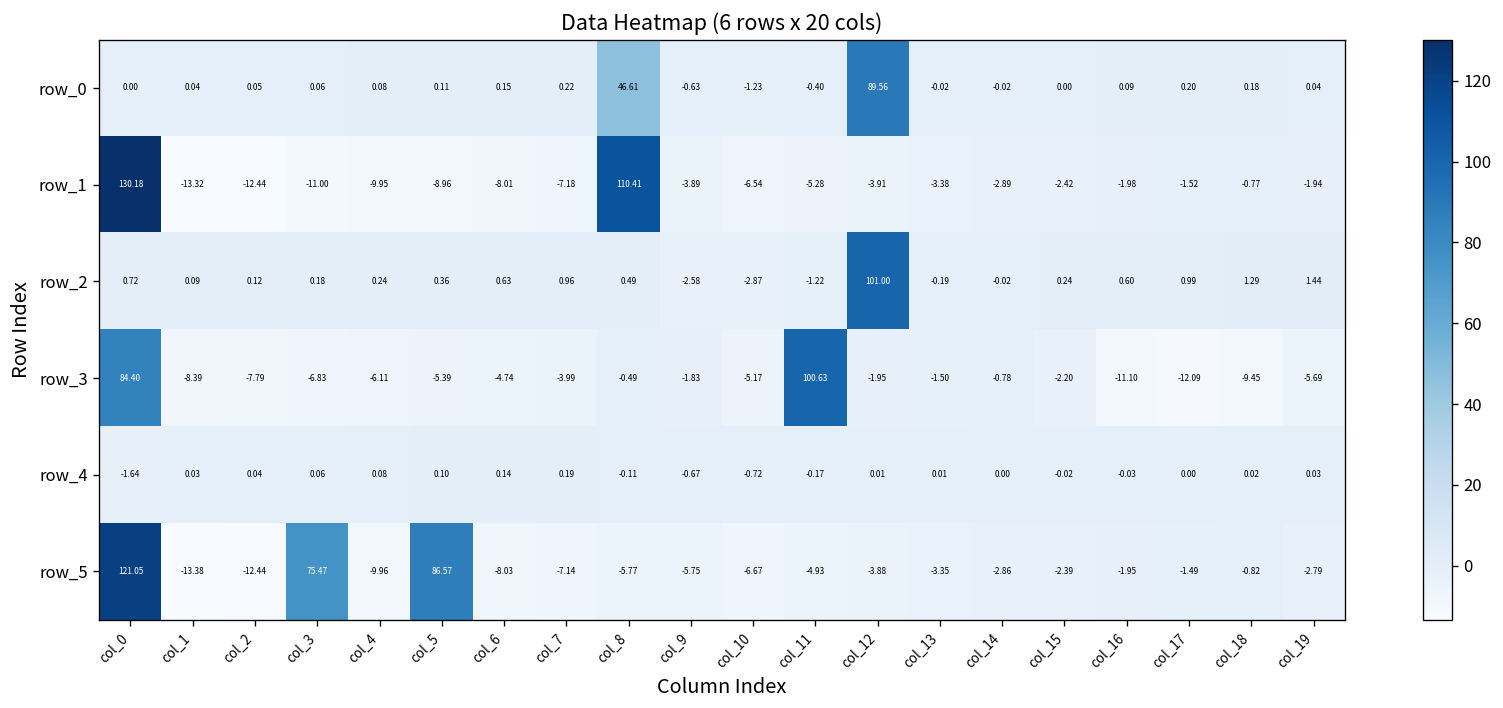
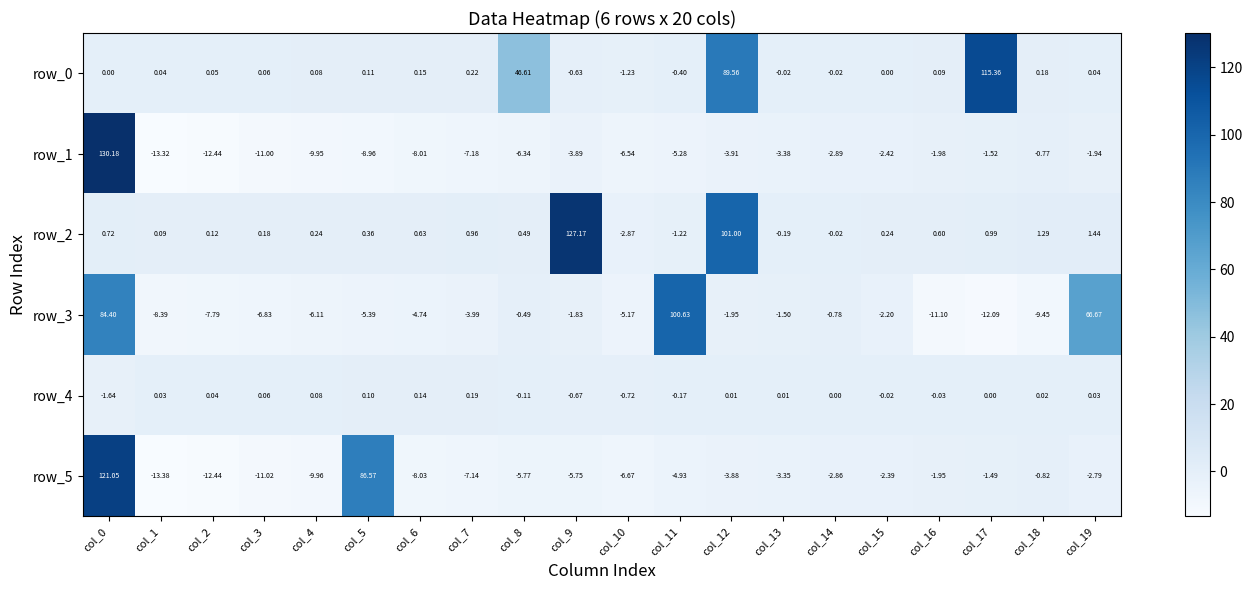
row_0, col_17: 0.20 -> 115.36
row_1, col_8: 110.41 -> -6.34
row_2, col_9: -2.58 -> 127.17
row_3, col_19: -5.69 -> 66.67
row_5, col_3: 75.47 -> -11.02
